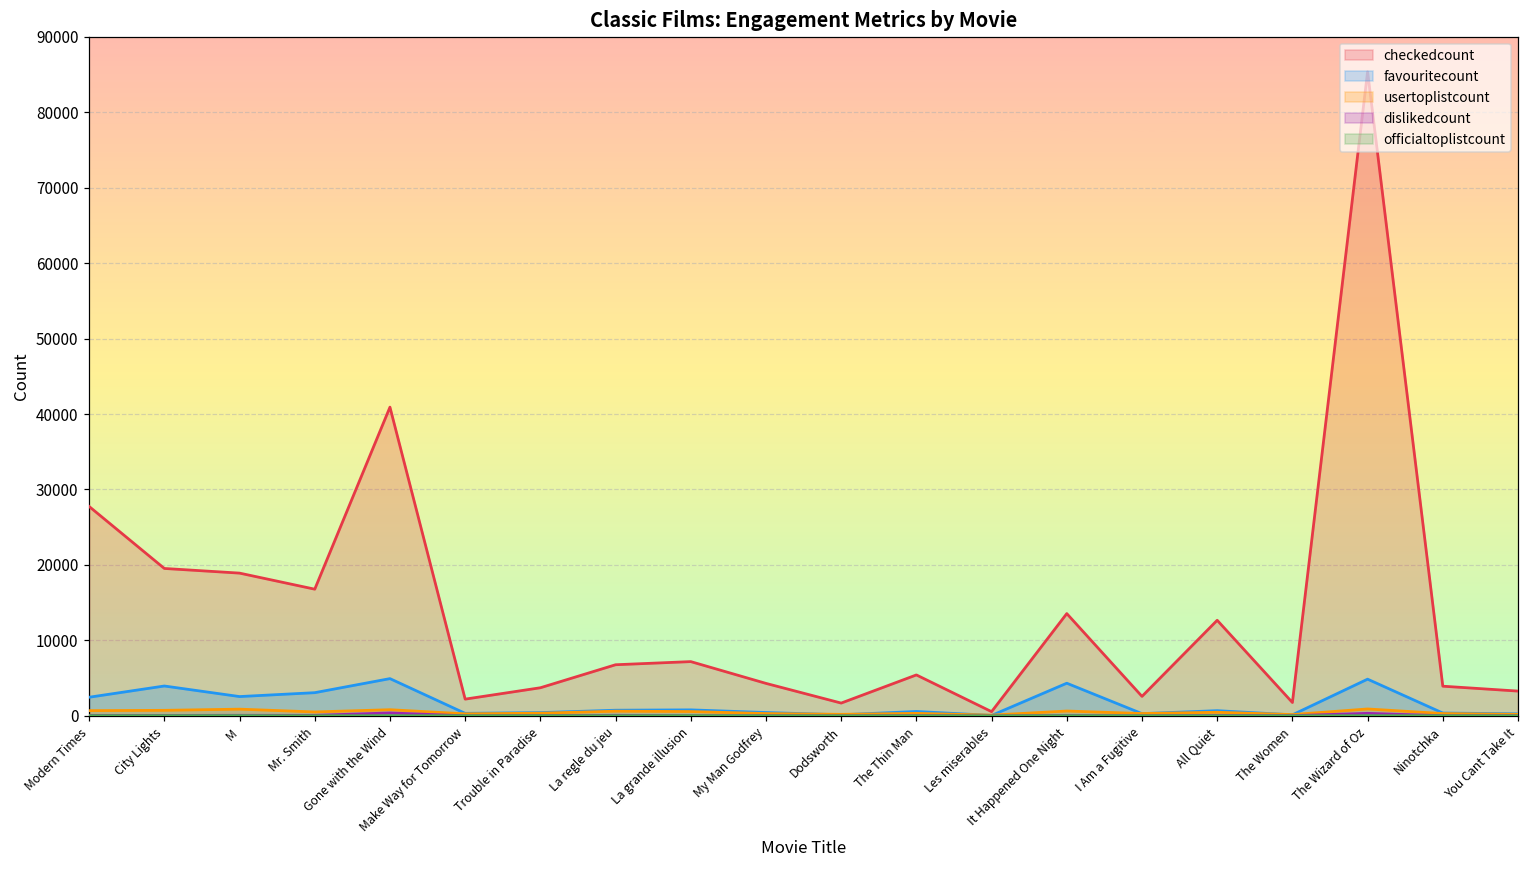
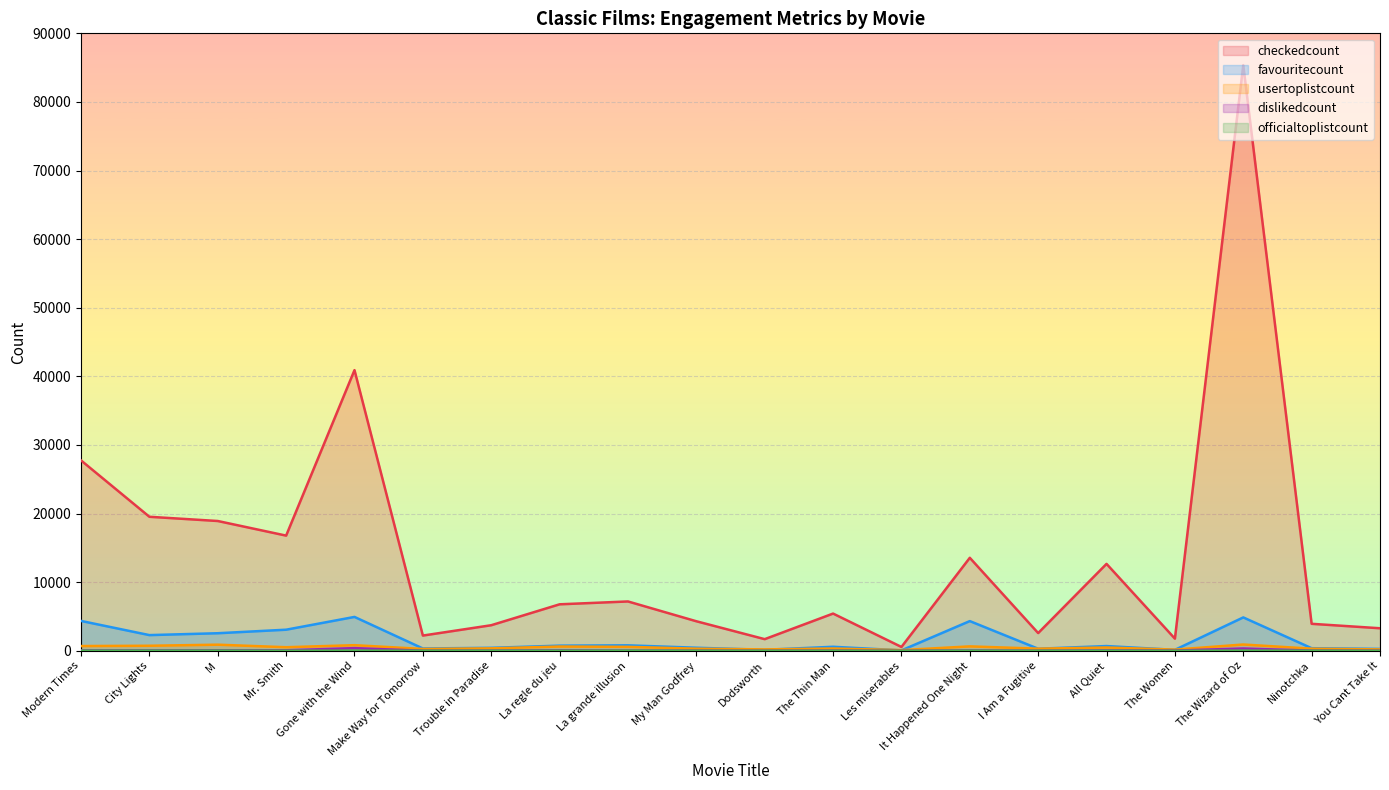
favouritecount, Modern Times: 2000 -> 4000
favouritecount, City Lights: 4000 -> 2000
